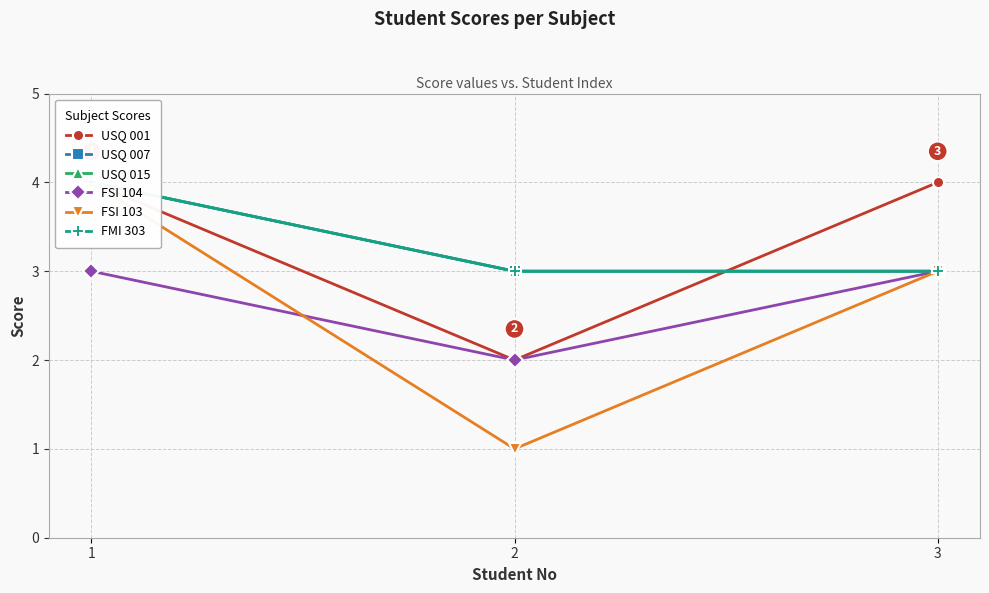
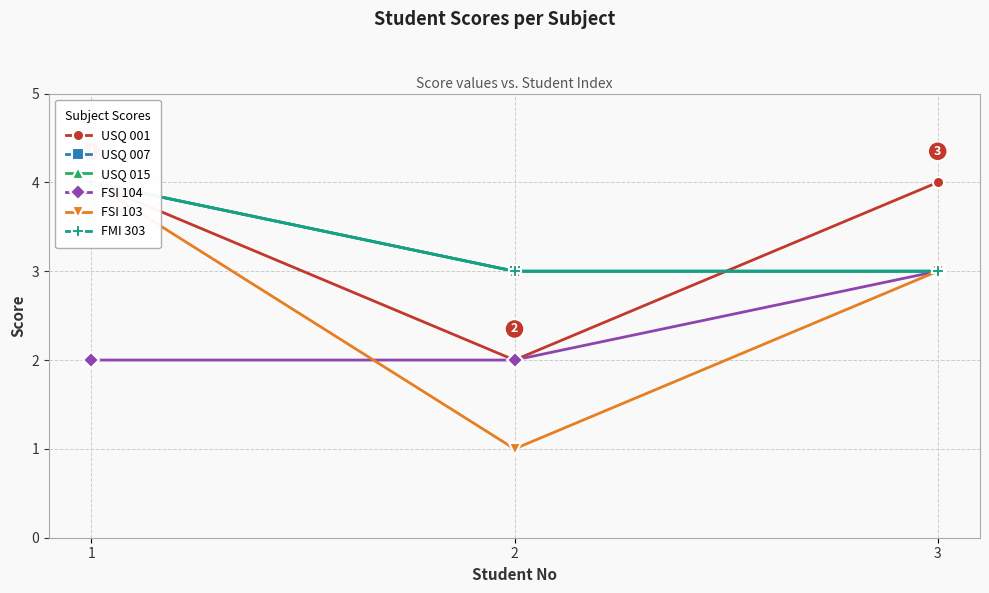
FSI 104, 1: 3 -> 2
